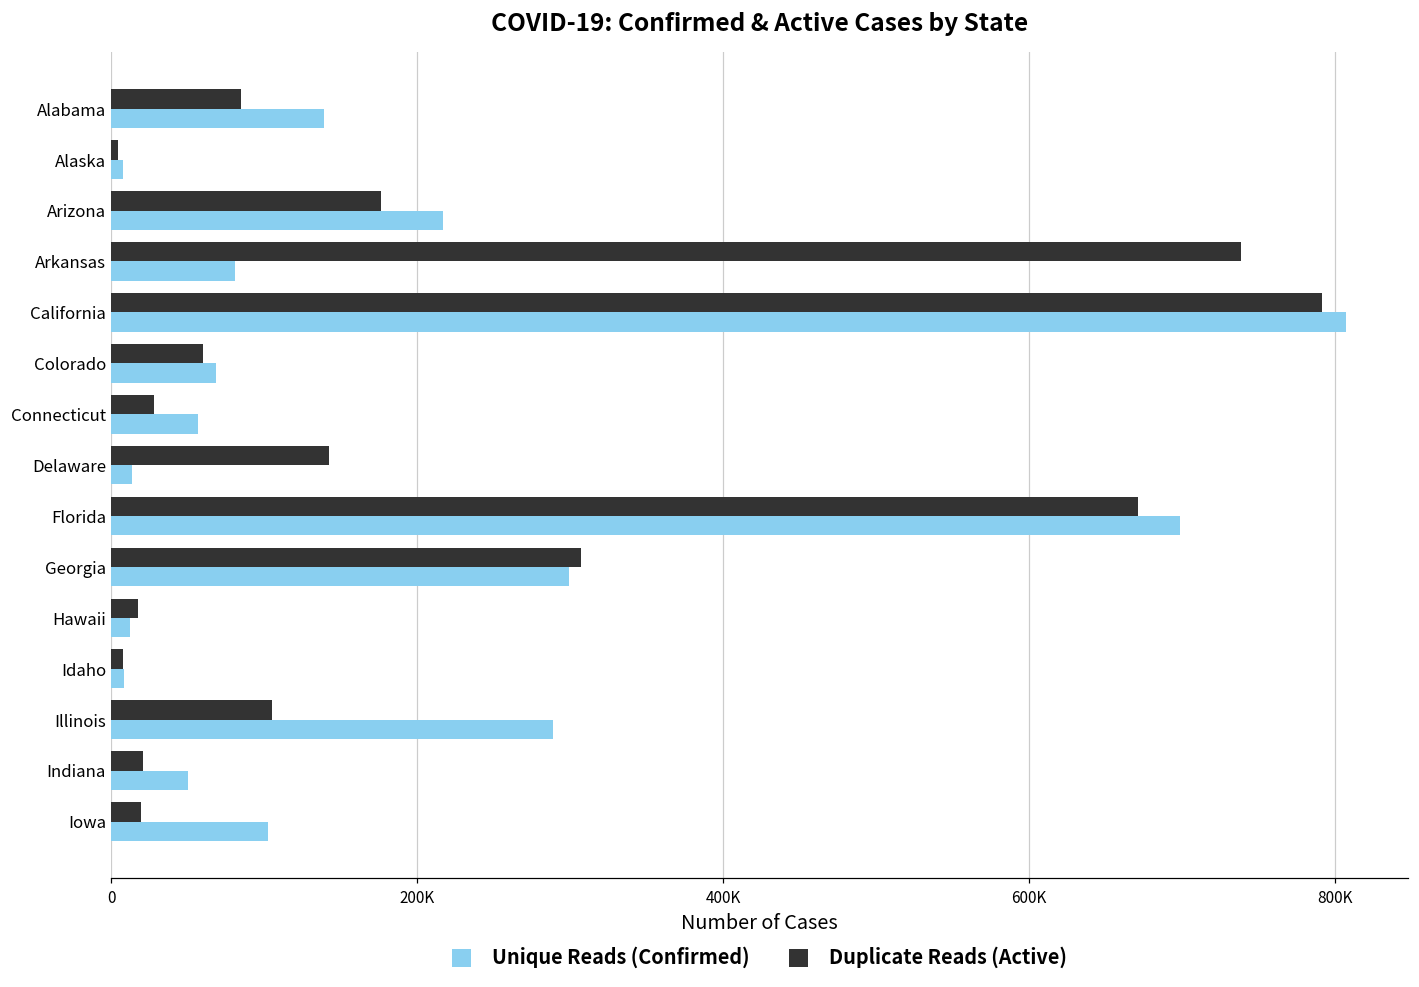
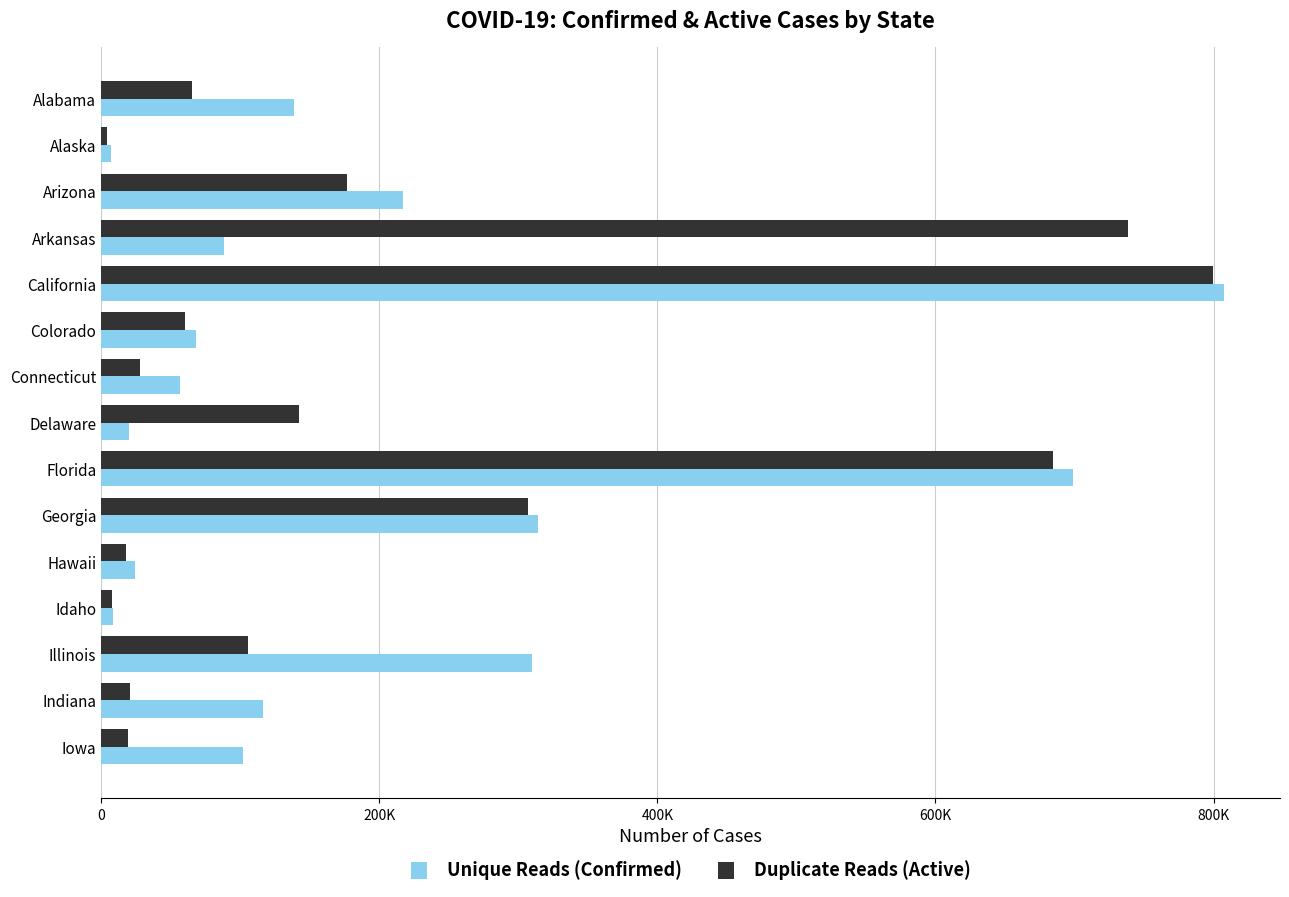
Duplicate Reads (Active), Alabama: 85000 -> 66000
Unique Reads (Confirmed), Arkansas: 81000 -> 88000
Duplicate Reads (Active), California: 792000 -> 799000
Unique Reads (Confirmed), Delaware: 14000 -> 20000
Duplicate Reads (Active), Florida: 671000 -> 685000
Unique Reads (Confirmed), Georgia: 299000 -> 314000
Unique Reads (Confirmed), Hawaii: 12000 -> 24000
Unique Reads (Confirmed), Illinois: 289000 -> 310000
Unique Reads (Confirmed), Indiana: 50000 -> 117000
